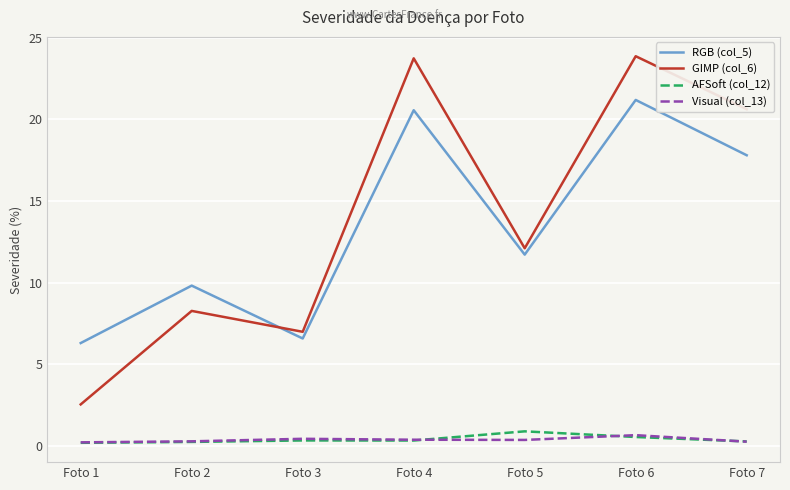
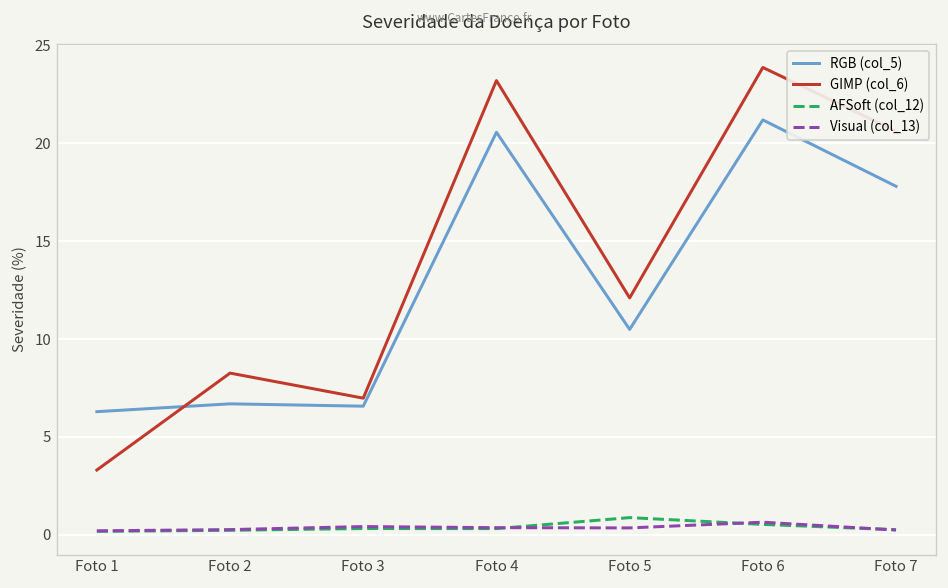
GIMP (col_6), Foto 1: 2.5 -> 3.3
RGB (col_5), Foto 2: 9.8 -> 6.7
GIMP (col_6), Foto 4: 23.7 -> 23.2
RGB (col_5), Foto 5: 11.7 -> 10.5
